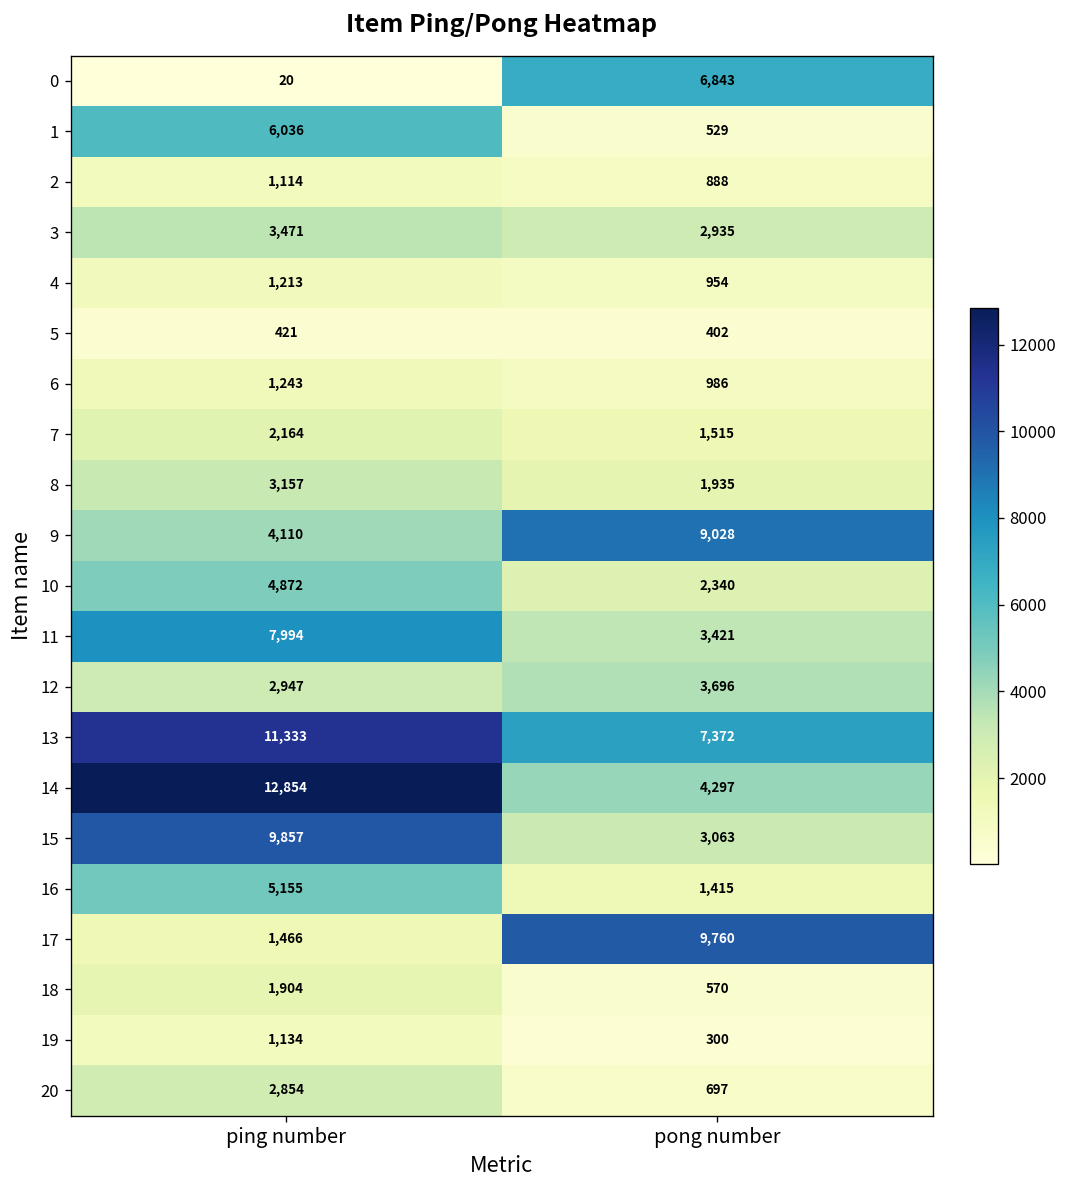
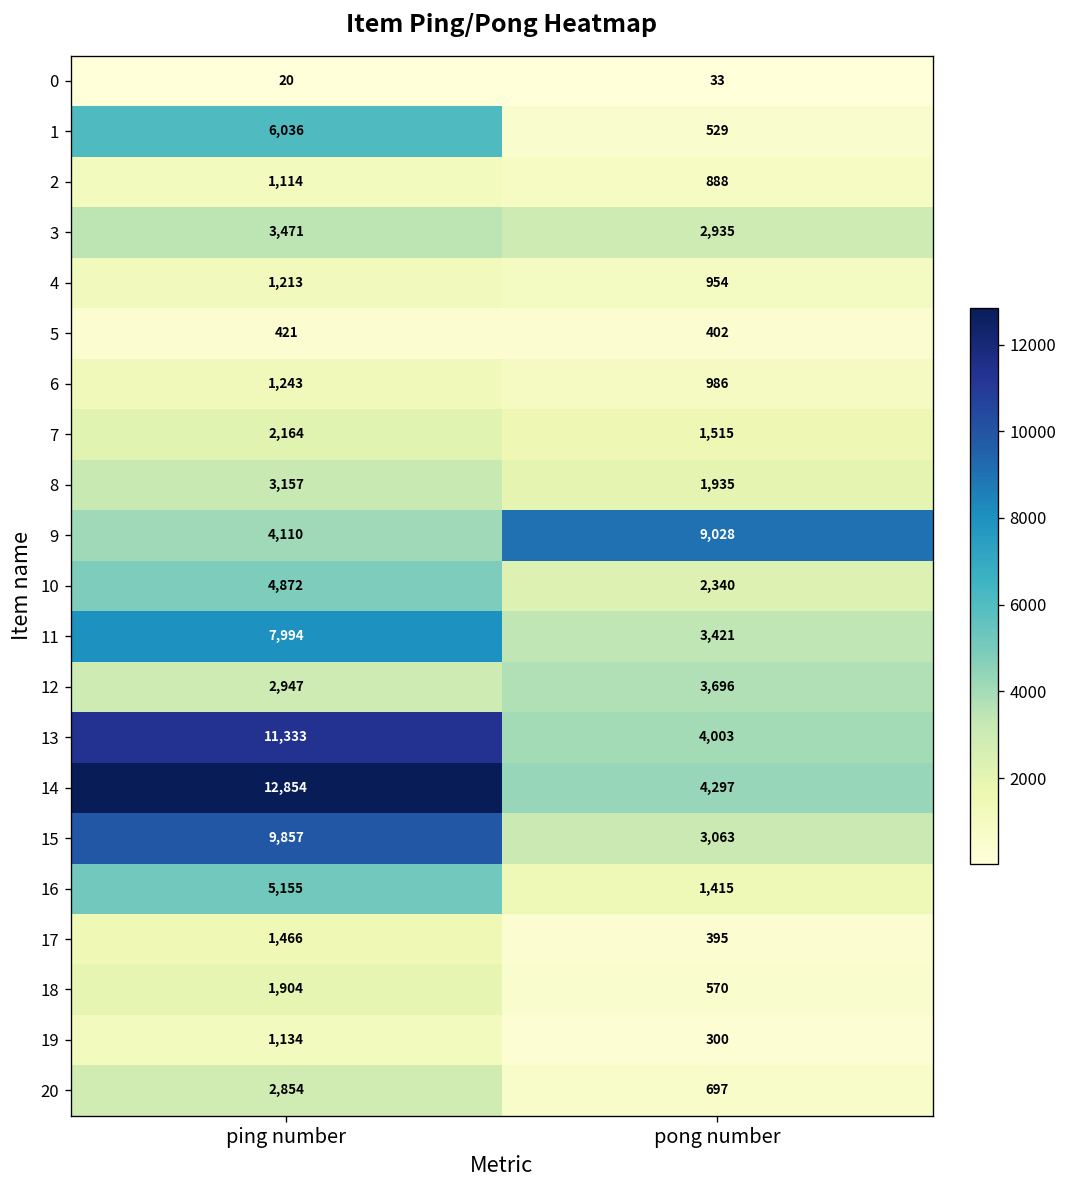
0, pong number: 6,843 -> 33
13, pong number: 7,372 -> 4,003
17, pong number: 9,760 -> 395
